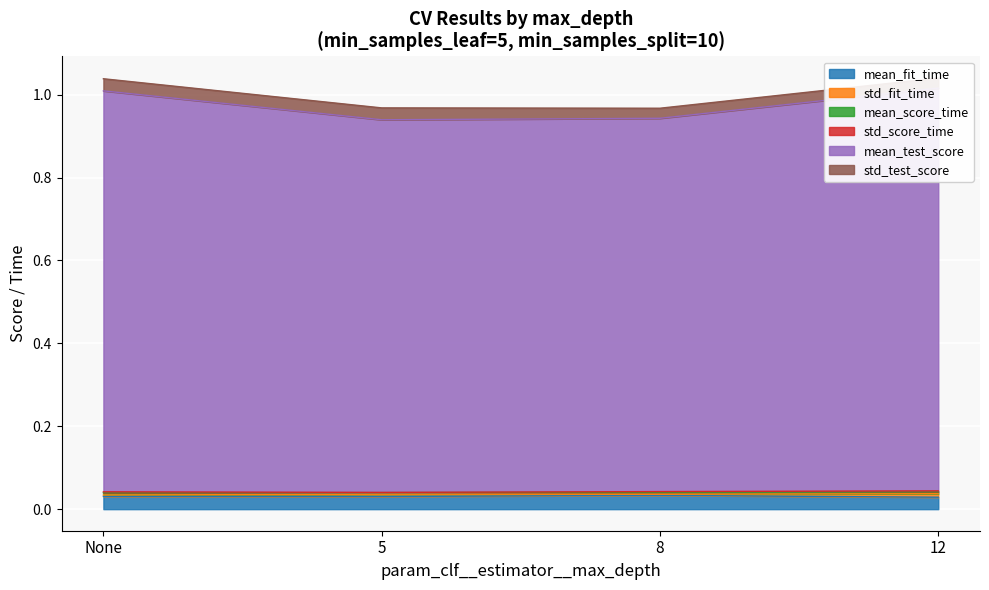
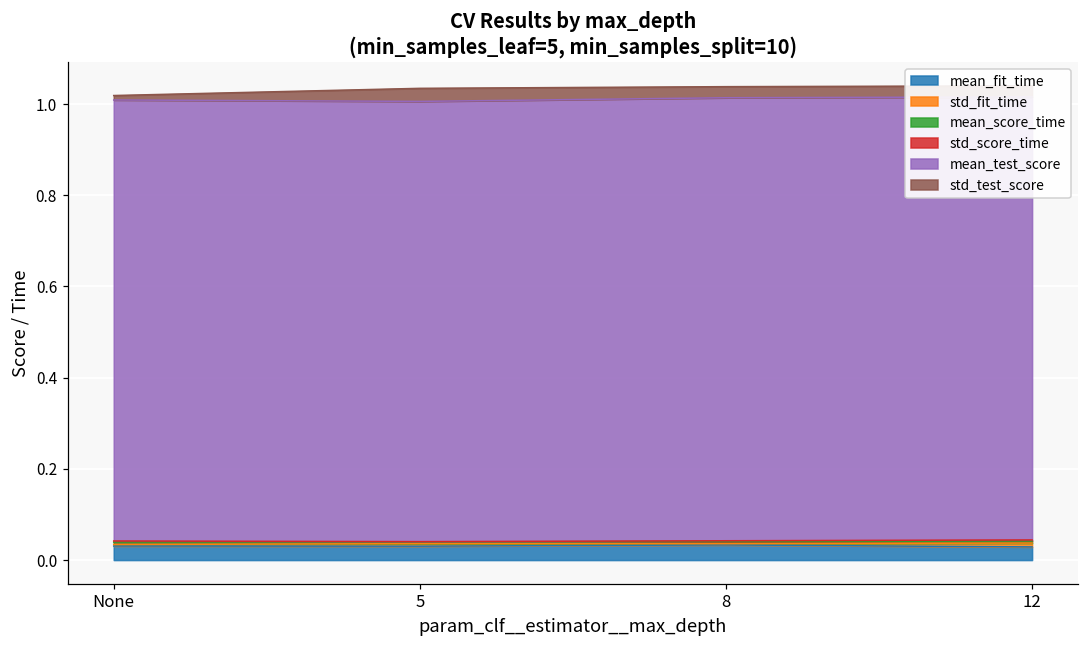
std_test_score, None: 0.03 -> 0.01
mean_test_score, 5: 0.90 -> 0.97
mean_test_score, 8: 0.90 -> 0.97
